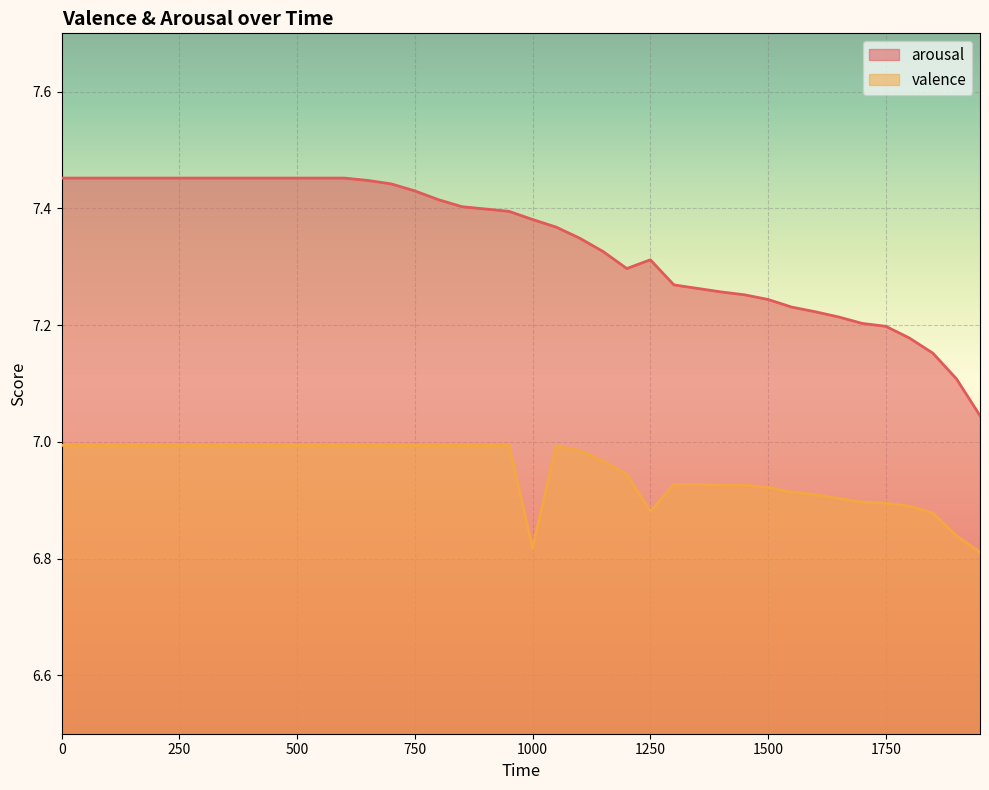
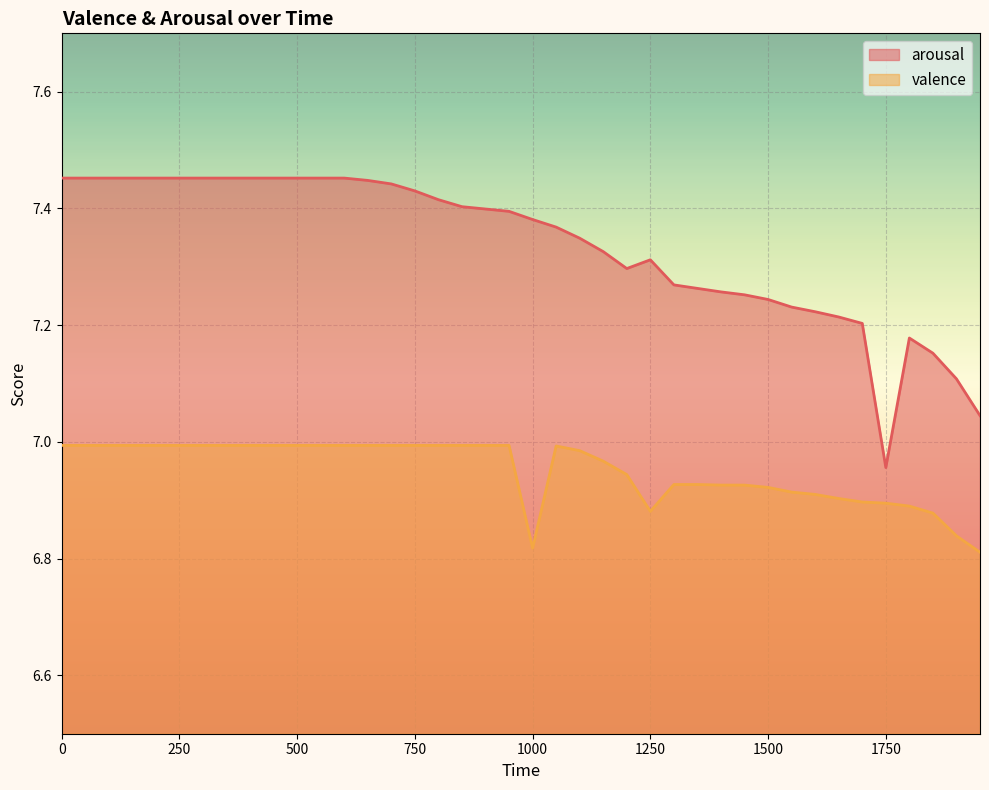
arousal, 1750: 7.20 -> 6.96
